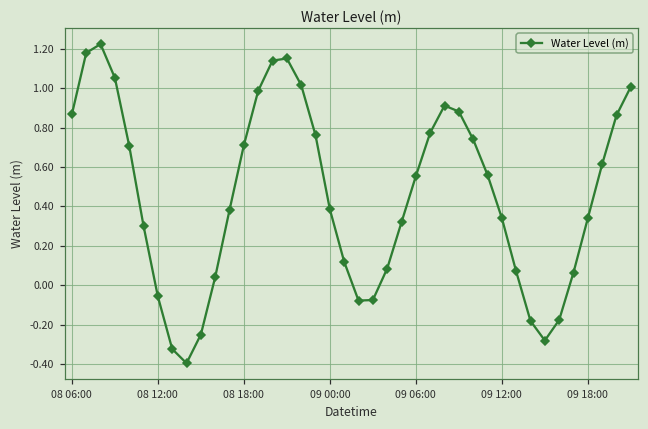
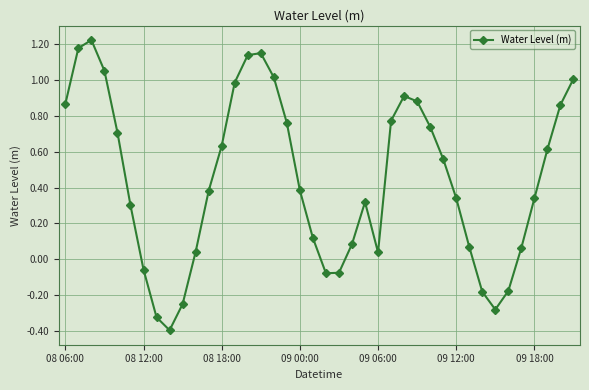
08 18:00: 0.71 -> 0.63
09 06:00: 0.55 -> 0.04
